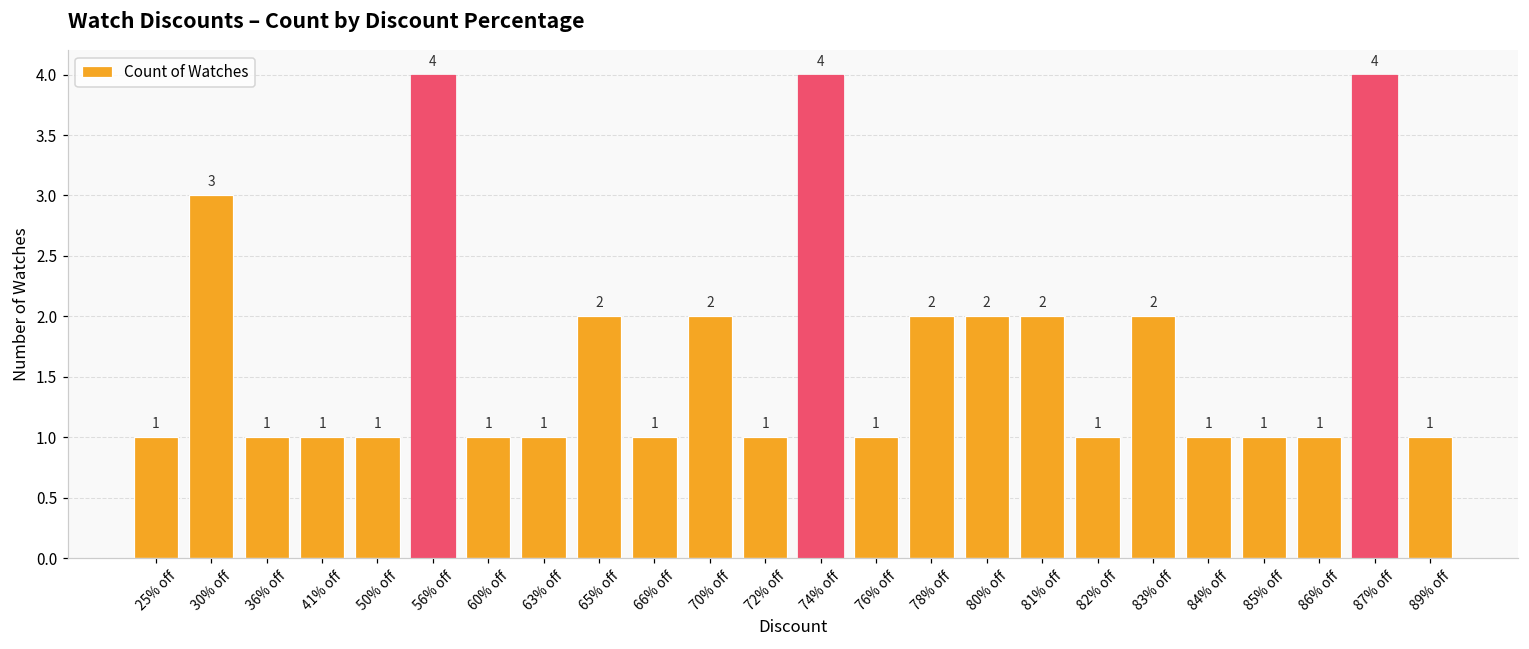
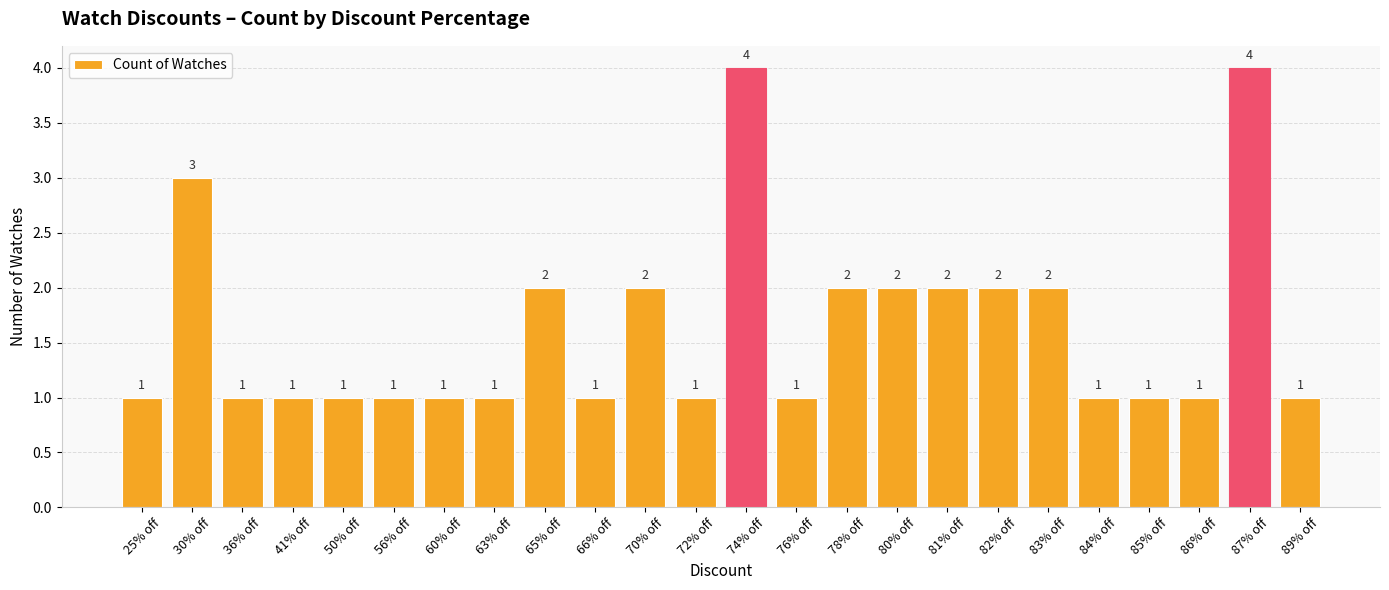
56% off: 4 -> 1
82% off: 1 -> 2
